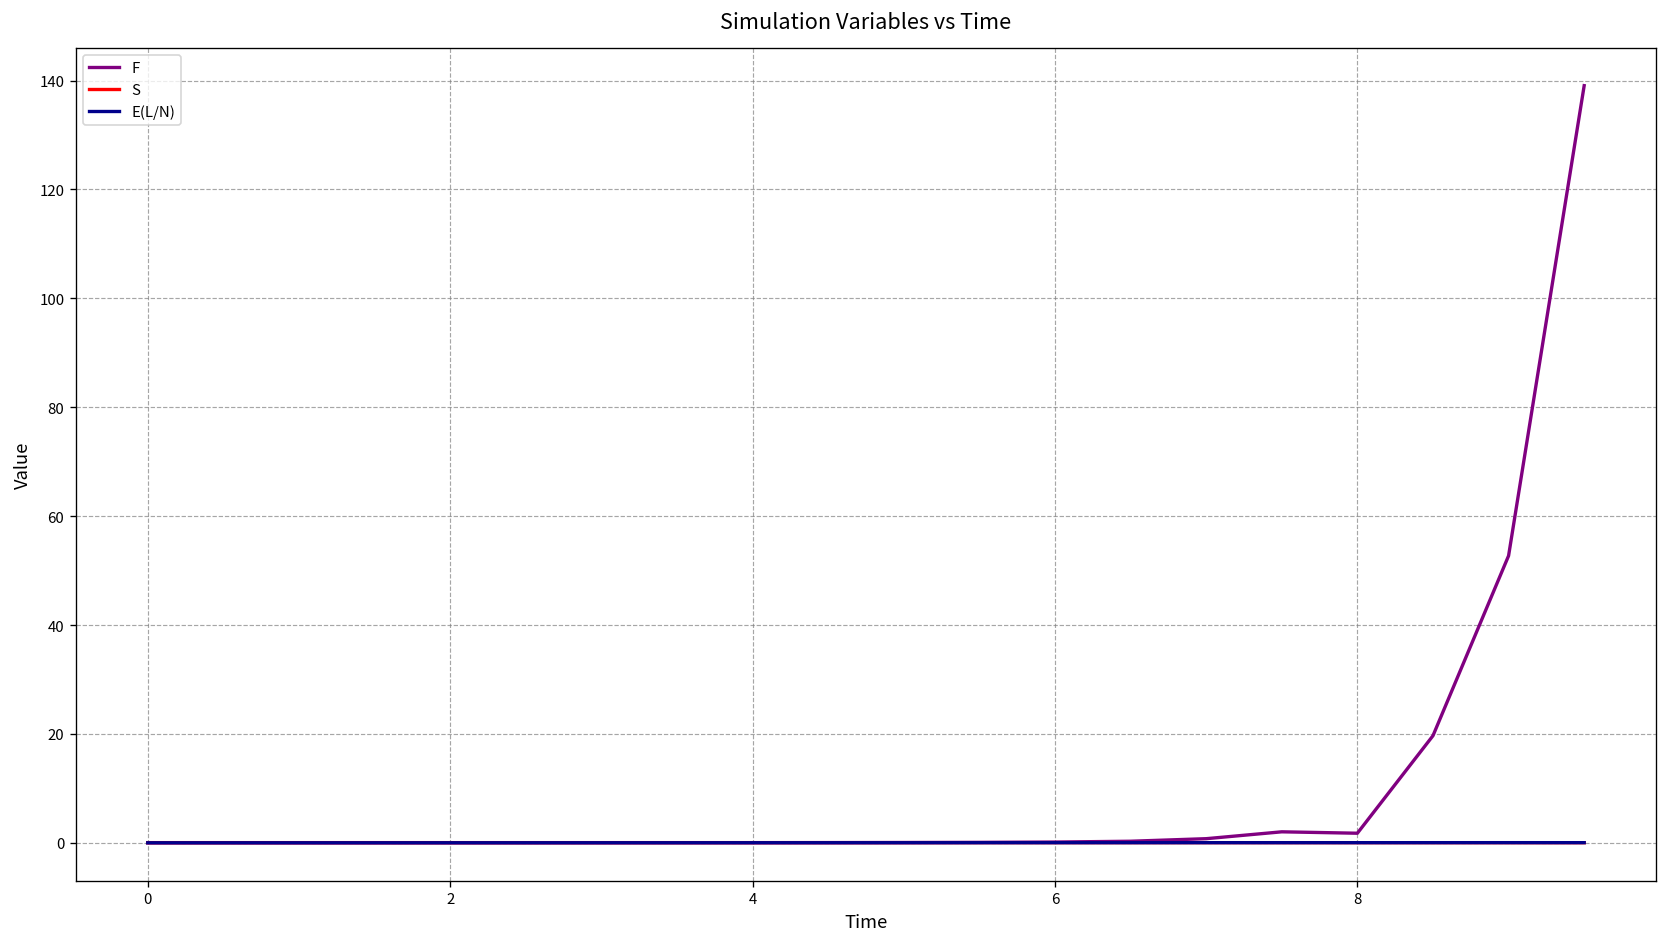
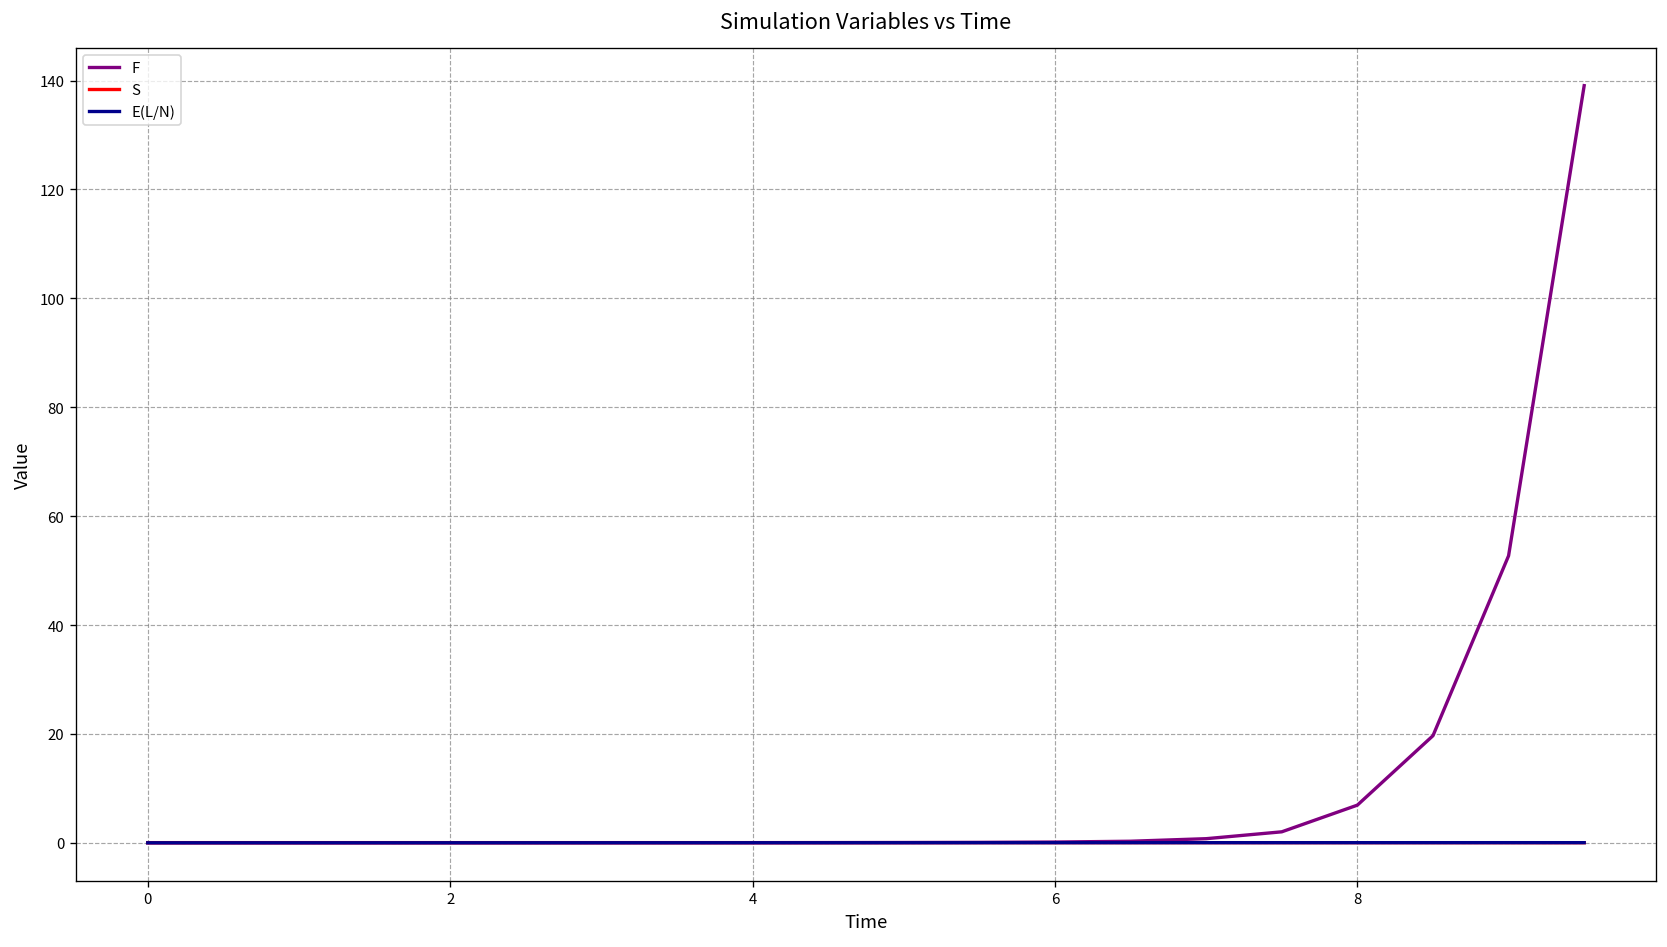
F, 8: 2 -> 7
